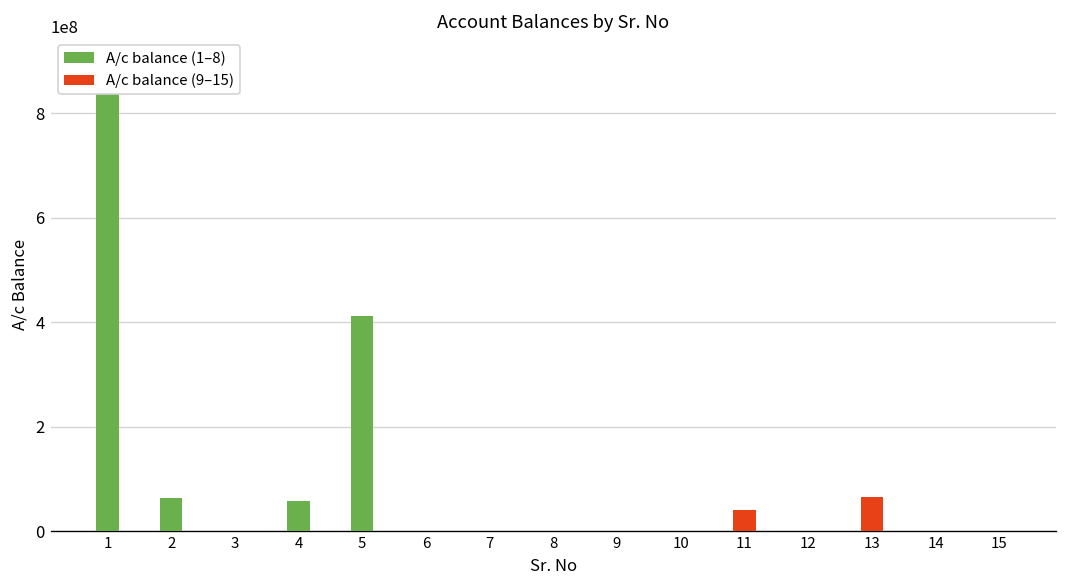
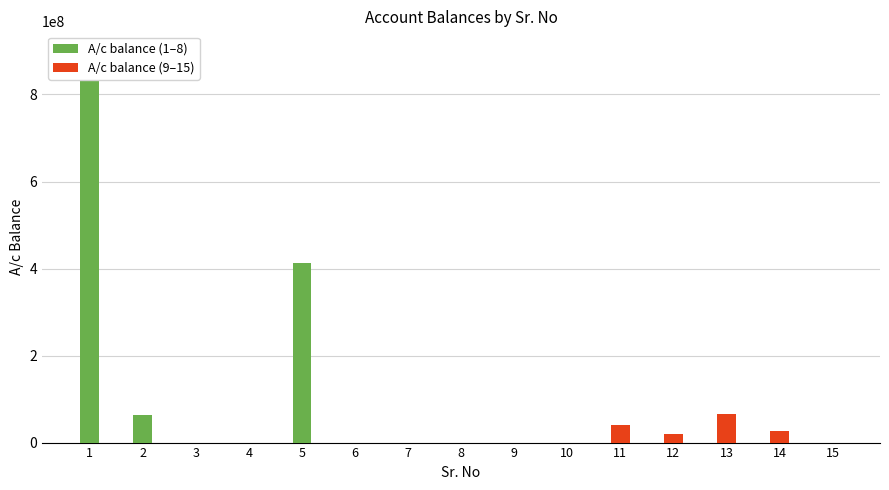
A/c balance (1–8), 4: 60000000 -> 0
A/c balance (9–15), 12: 0 -> 20000000
A/c balance (9–15), 14: 0 -> 30000000
